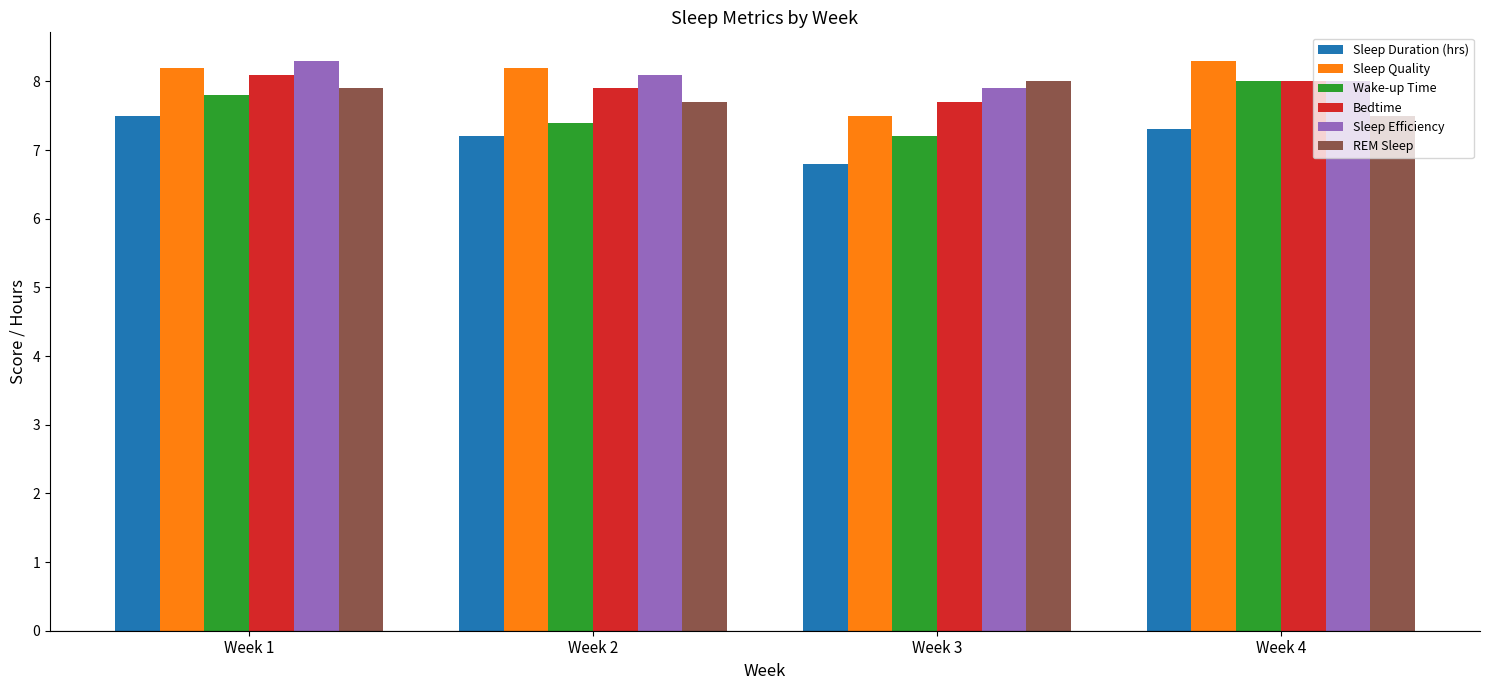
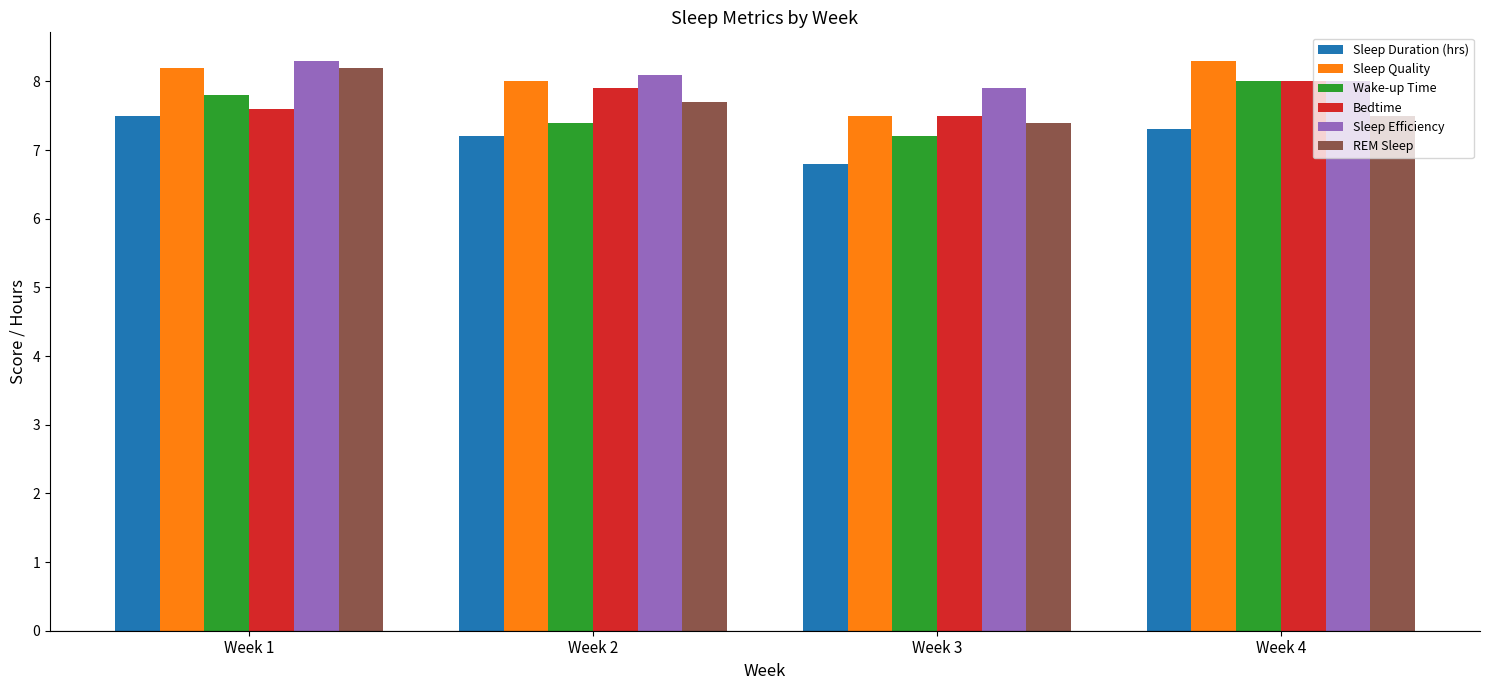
Bedtime, Week 1: 8.1 -> 7.6
REM Sleep, Week 1: 7.9 -> 8.2
Sleep Quality, Week 2: 8.2 -> 8.0
Bedtime, Week 3: 7.7 -> 7.5
REM Sleep, Week 3: 8.0 -> 7.4
